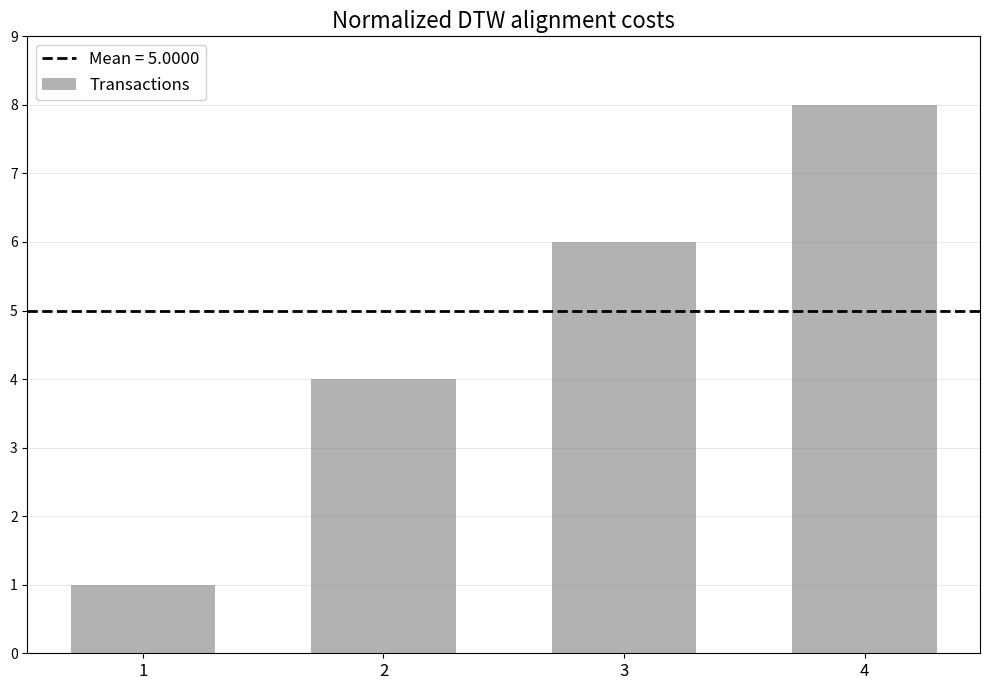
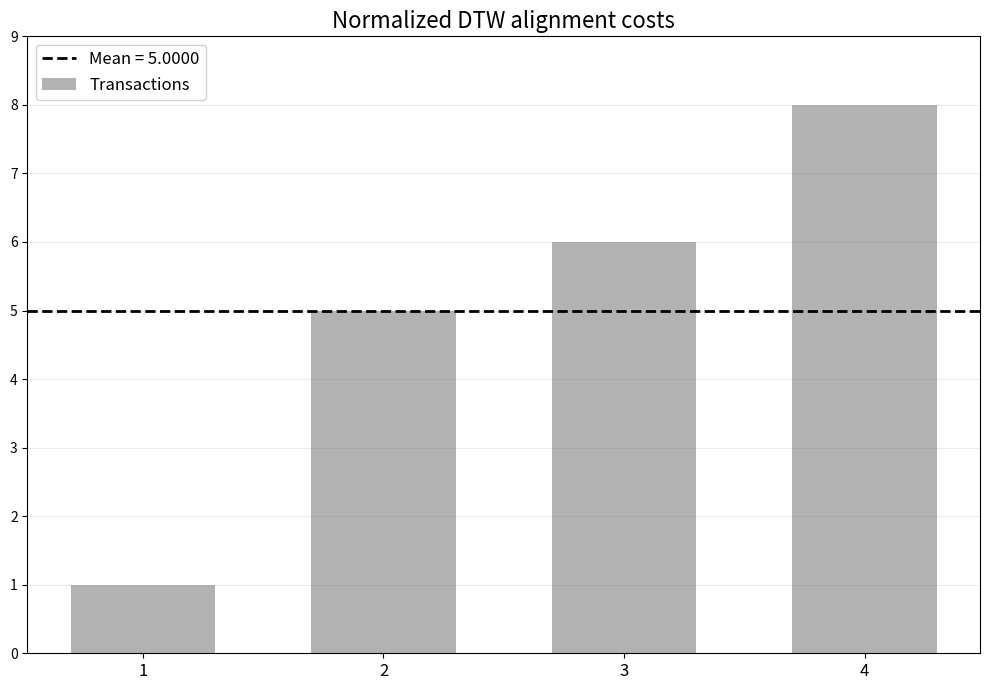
2: 4 -> 5
